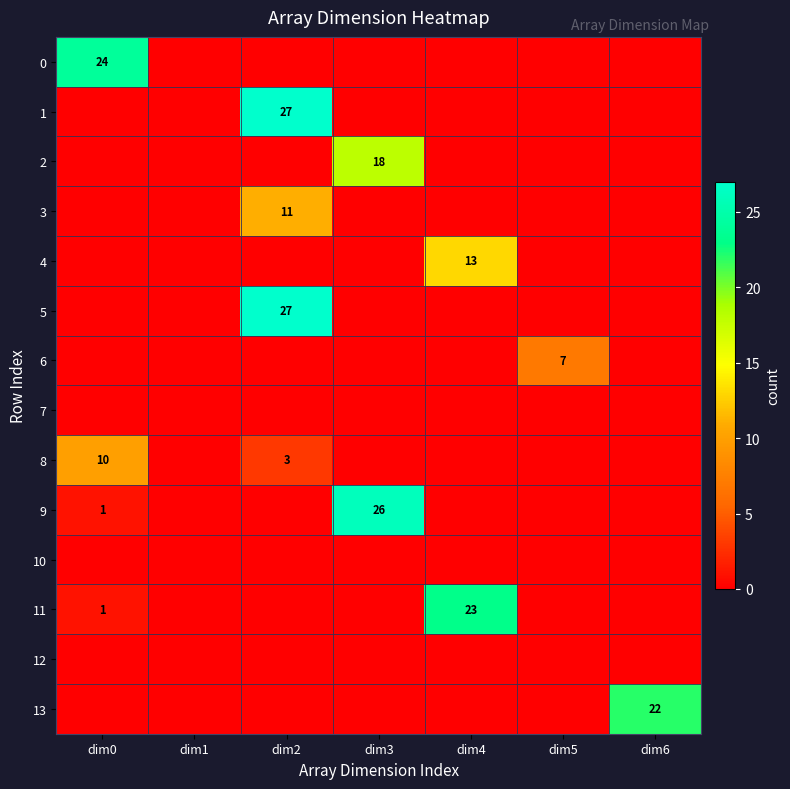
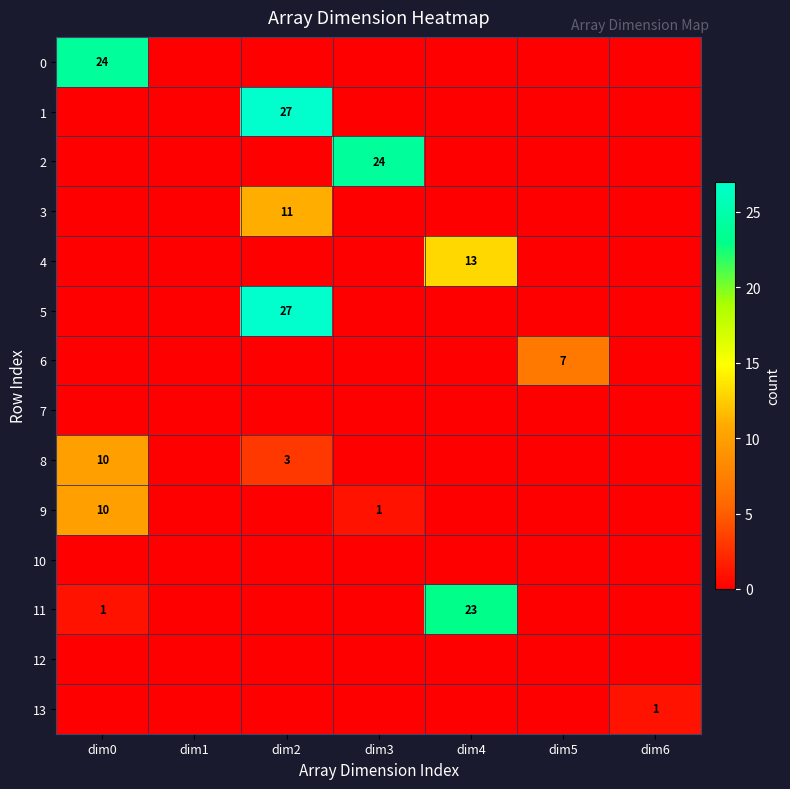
2, dim3: 18 -> 24
9, dim0: 1 -> 10
9, dim3: 26 -> 1
13, dim6: 22 -> 1
